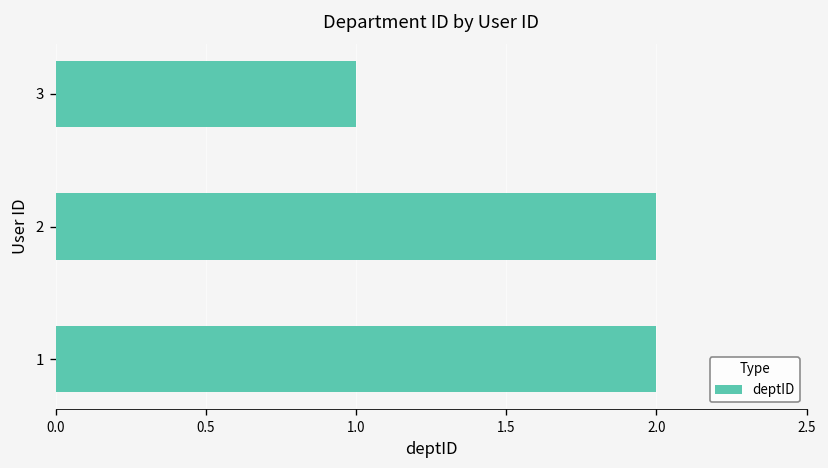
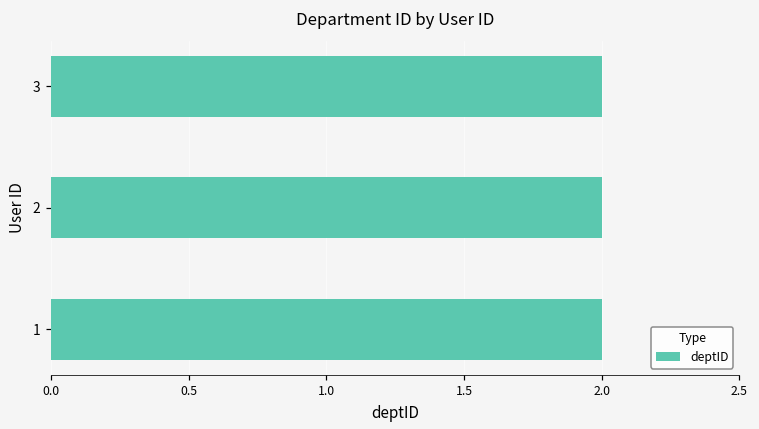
3: 1 -> 2
